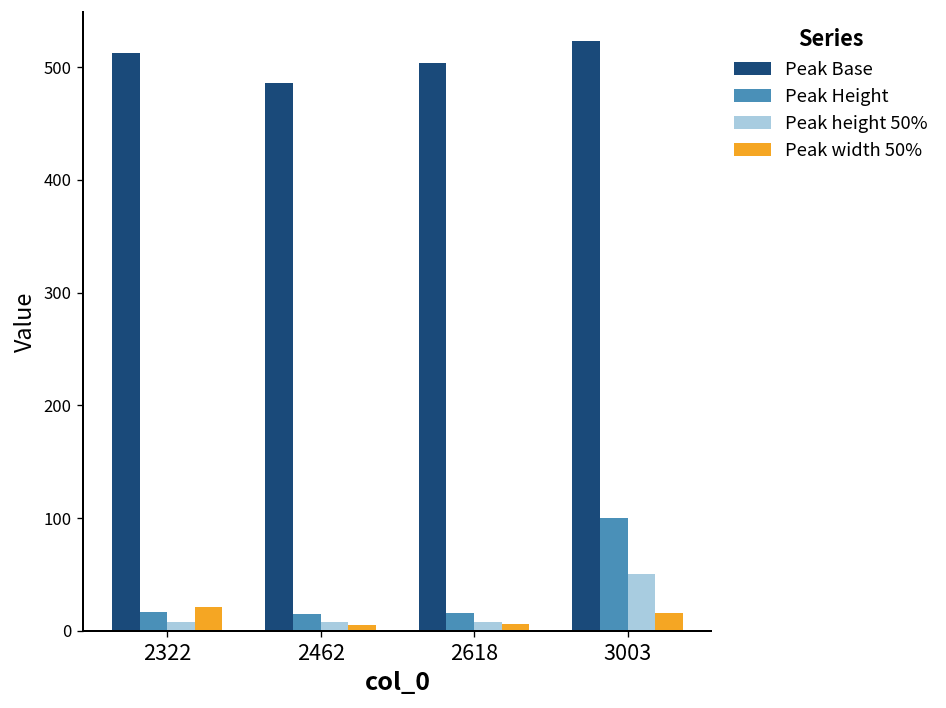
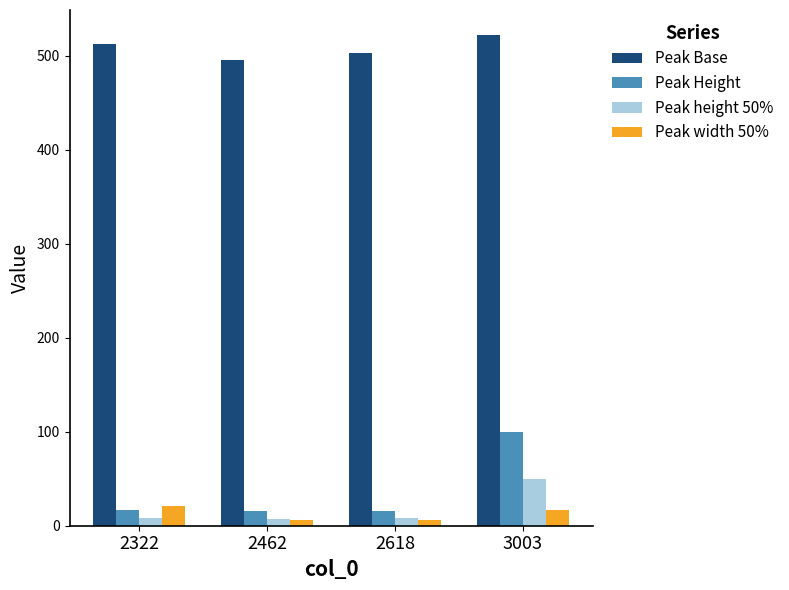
Peak Base, 2462: 490 -> 500
